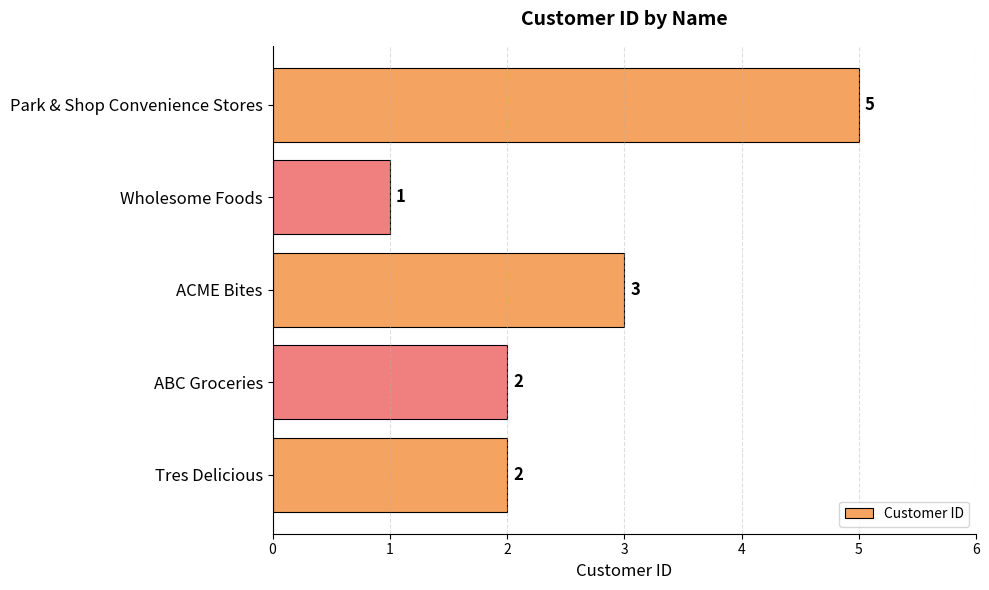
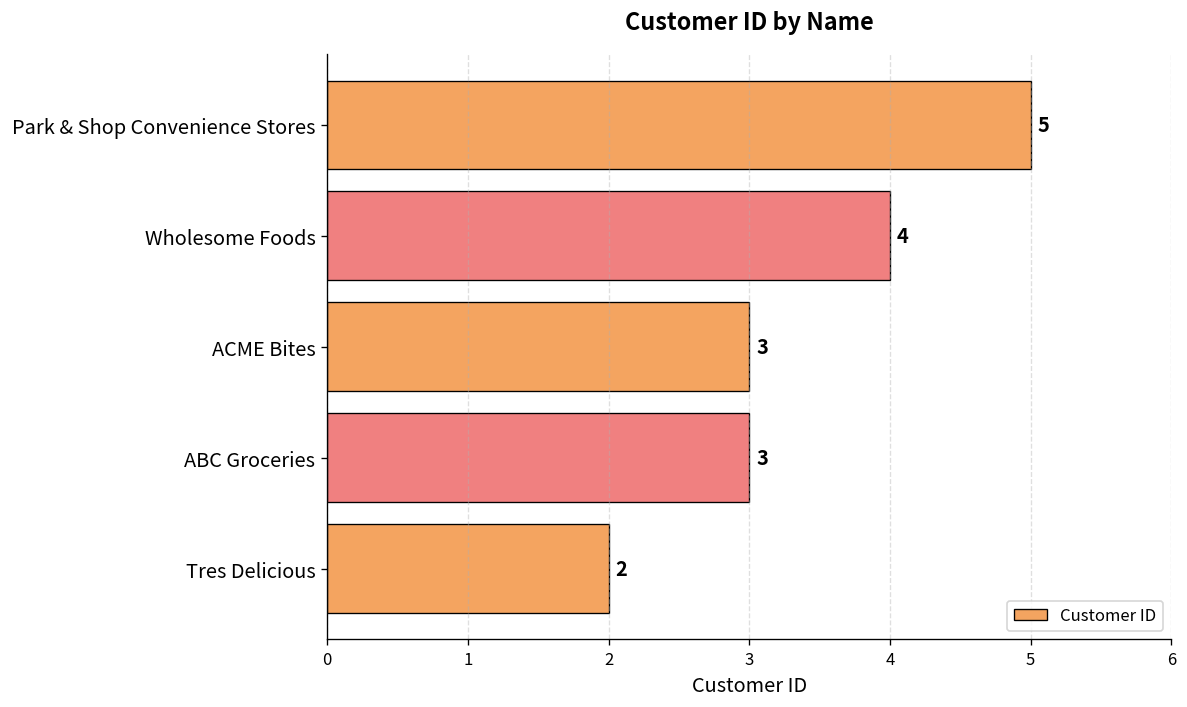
Wholesome Foods: 1 -> 4
ABC Groceries: 2 -> 3
